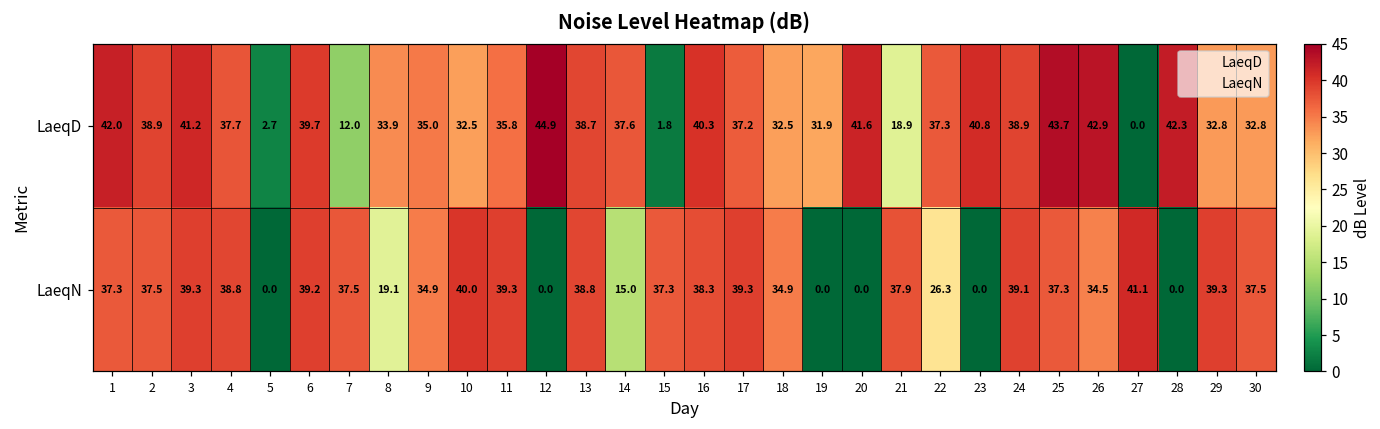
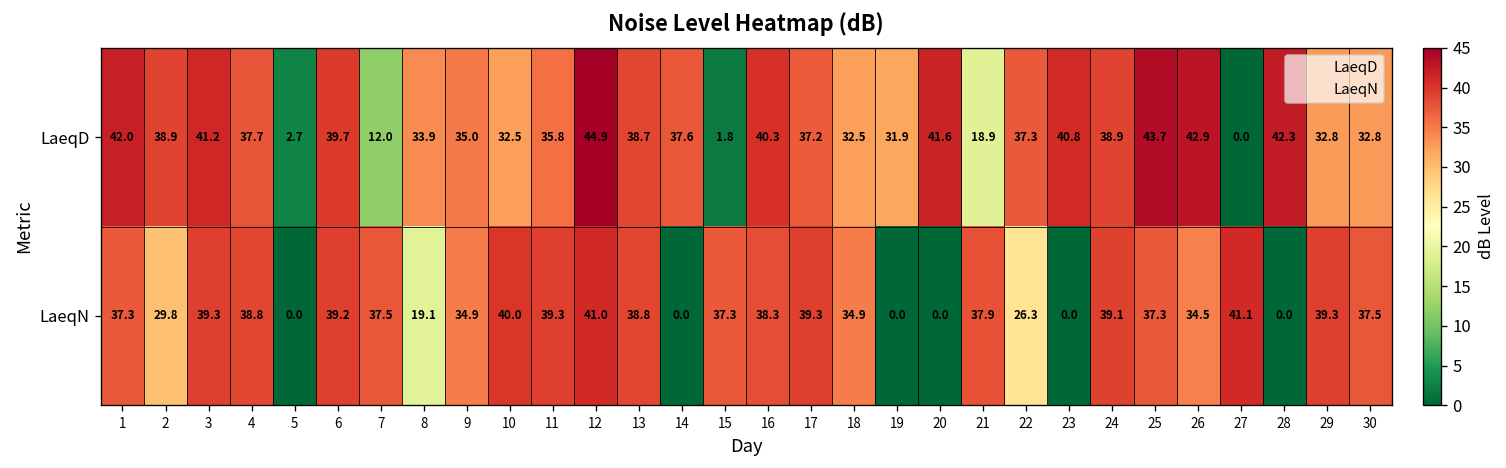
LaeqN, 2: 37.5 -> 29.8
LaeqN, 12: 0.0 -> 41.0
LaeqN, 14: 15.0 -> 0.0
